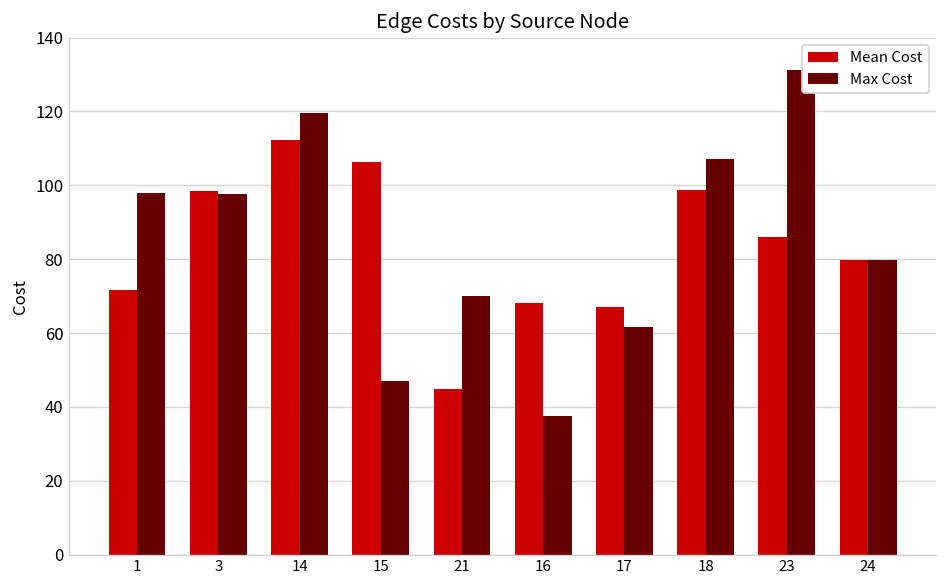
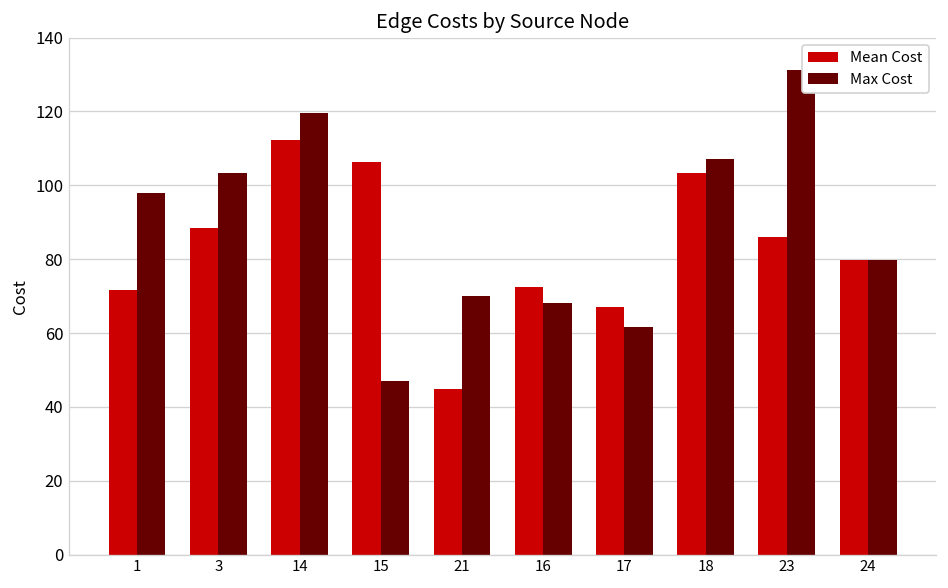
Mean Cost, 3: 99 -> 88
Max Cost, 3: 98 -> 103
Mean Cost, 16: 68 -> 72
Max Cost, 16: 38 -> 68
Mean Cost, 18: 99 -> 103
